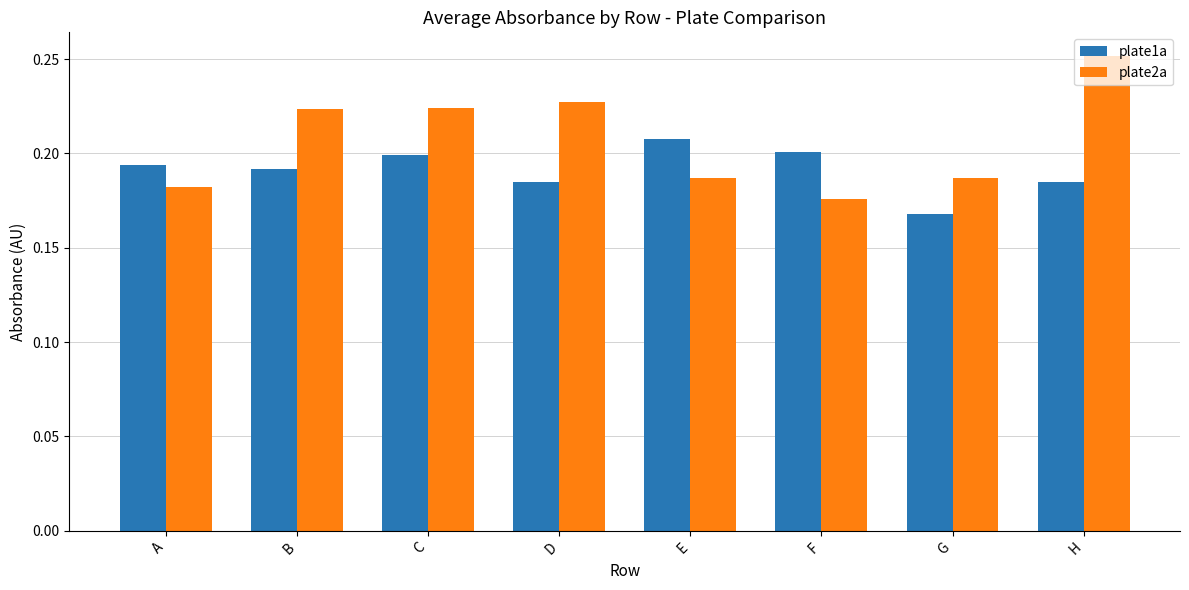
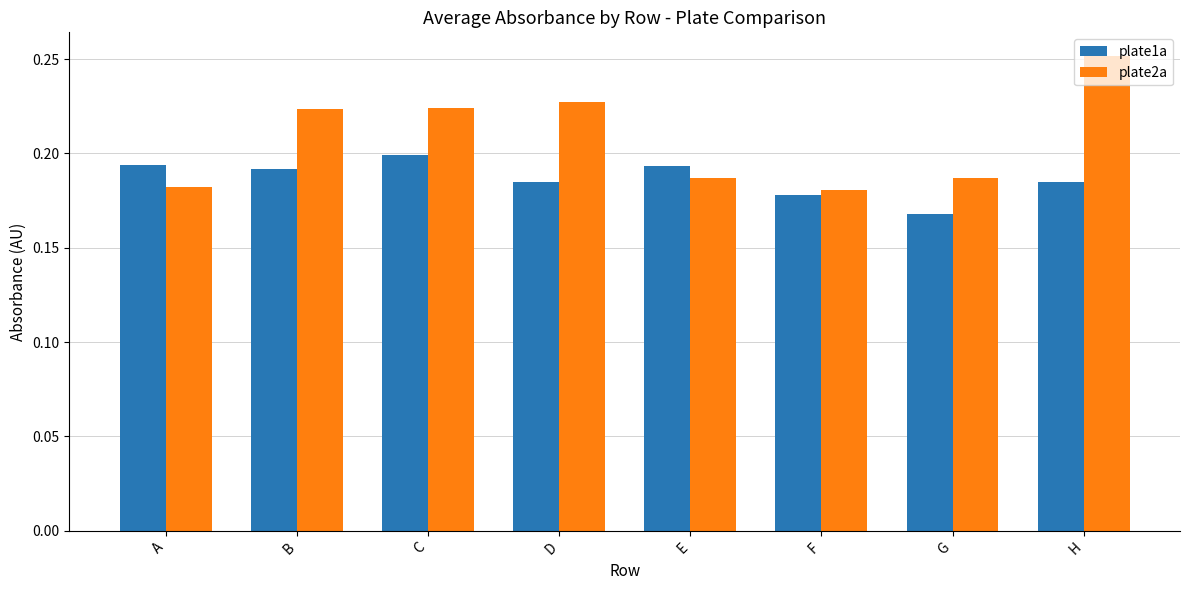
plate1a, E: 0.208 -> 0.193
plate1a, F: 0.201 -> 0.178
plate2a, F: 0.176 -> 0.180
